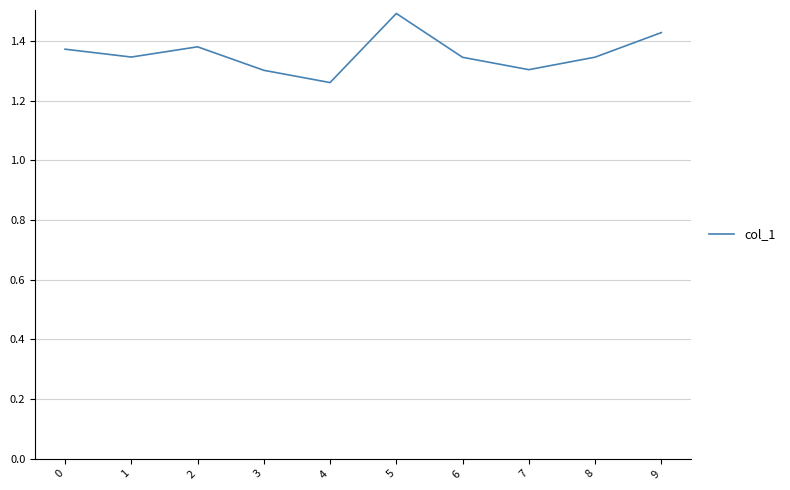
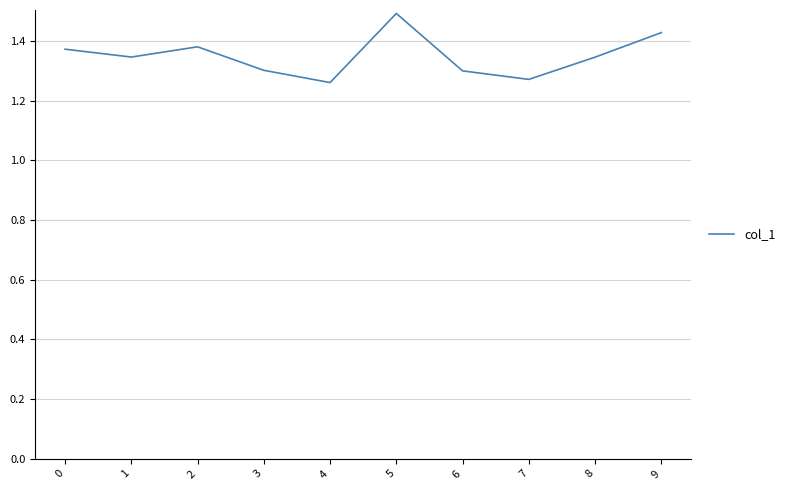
6: 1.35 -> 1.30
7: 1.30 -> 1.27
